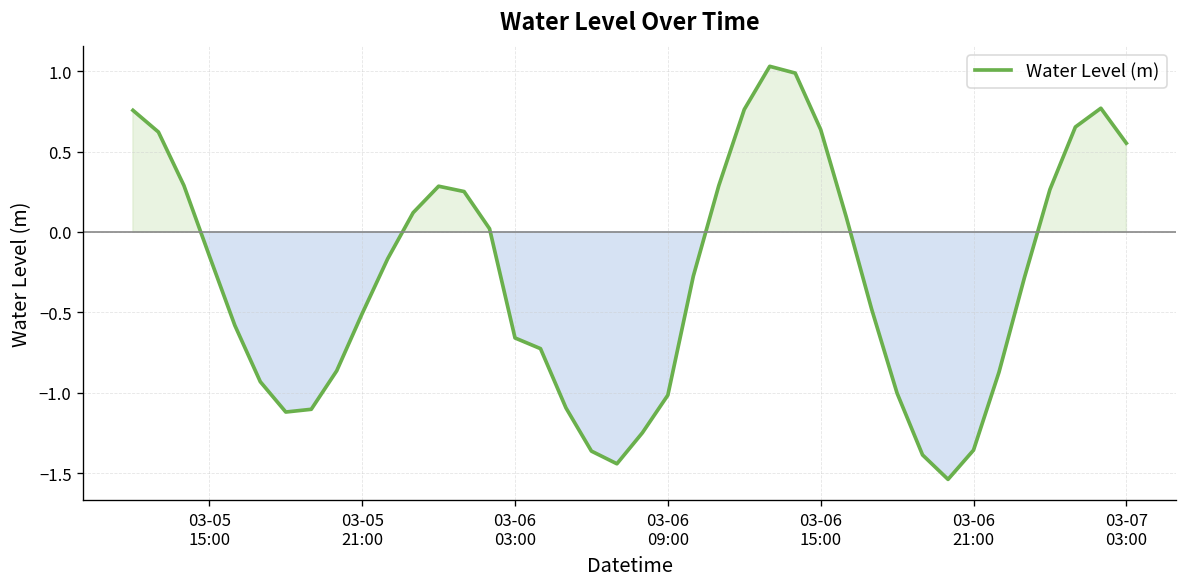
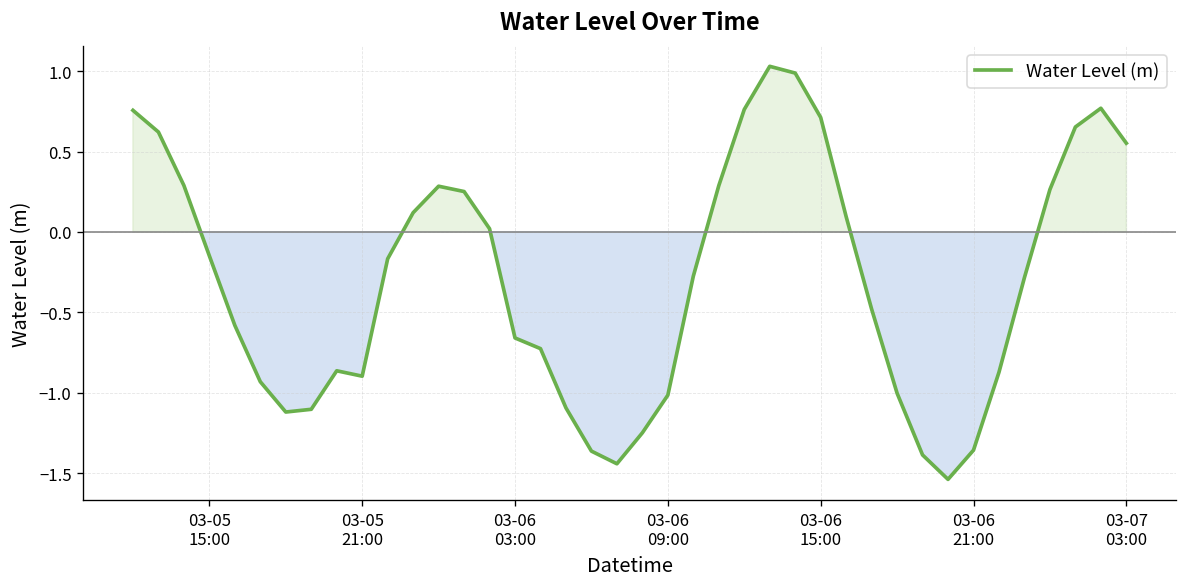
03-05 21:00: -0.51 -> -0.90
03-06 15:00: 0.64 -> 0.71
